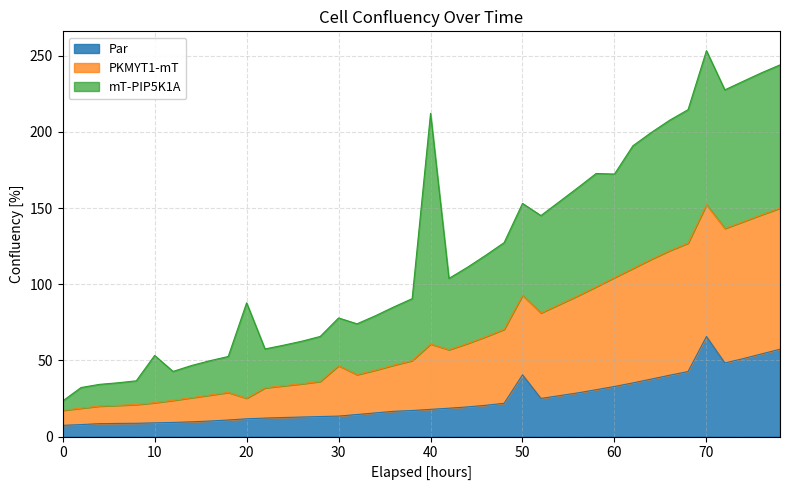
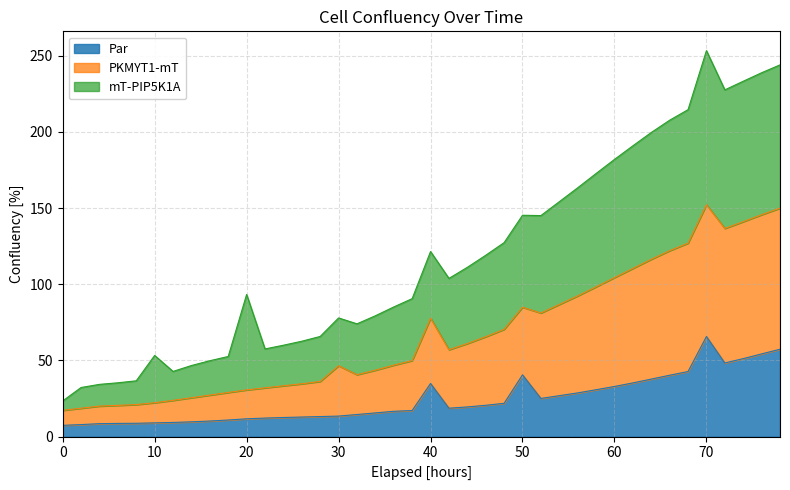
PKMYT1-mT, 20: 13 -> 19
Par, 40: 18 -> 35
mT-PIP5K1A, 40: 151 -> 44
PKMYT1-mT, 50: 52 -> 44
mT-PIP5K1A, 60: 68 -> 78
